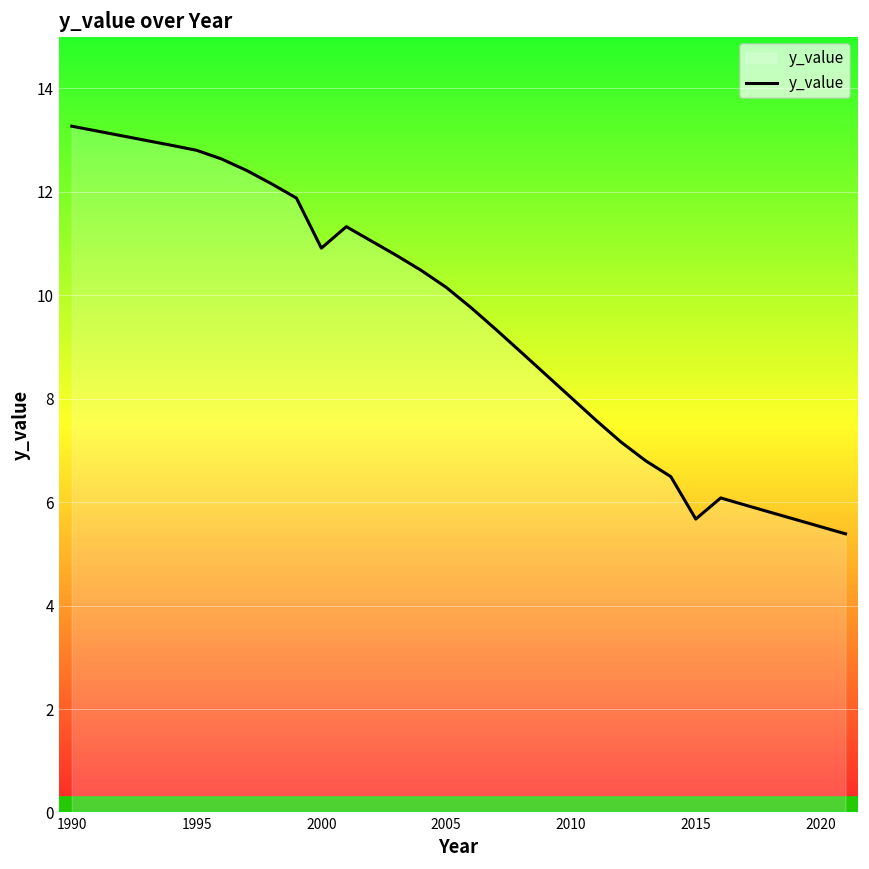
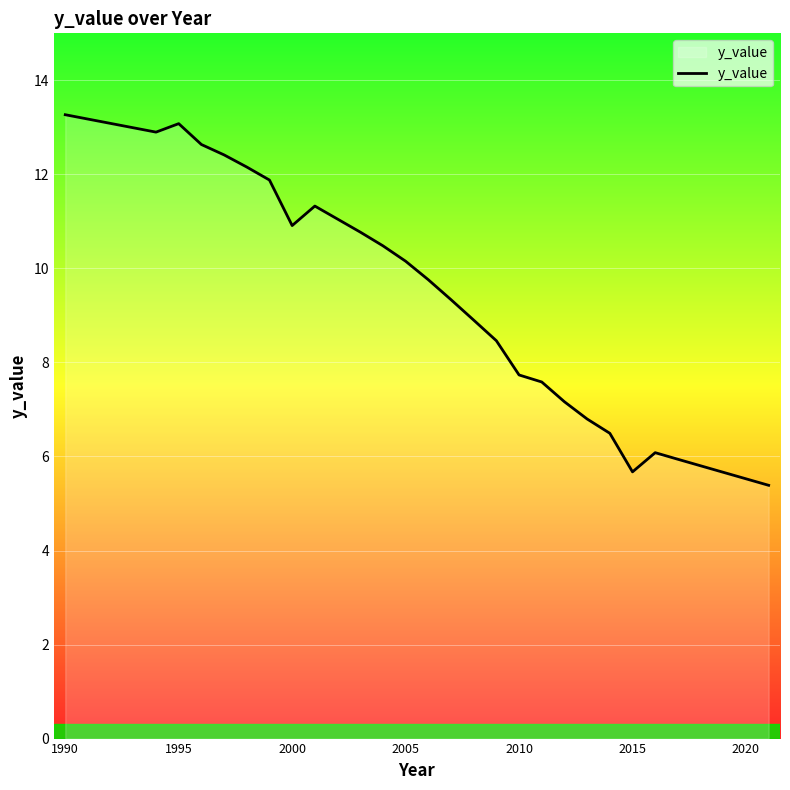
1995: 12.8 -> 13.1
2010: 8.0 -> 7.7
